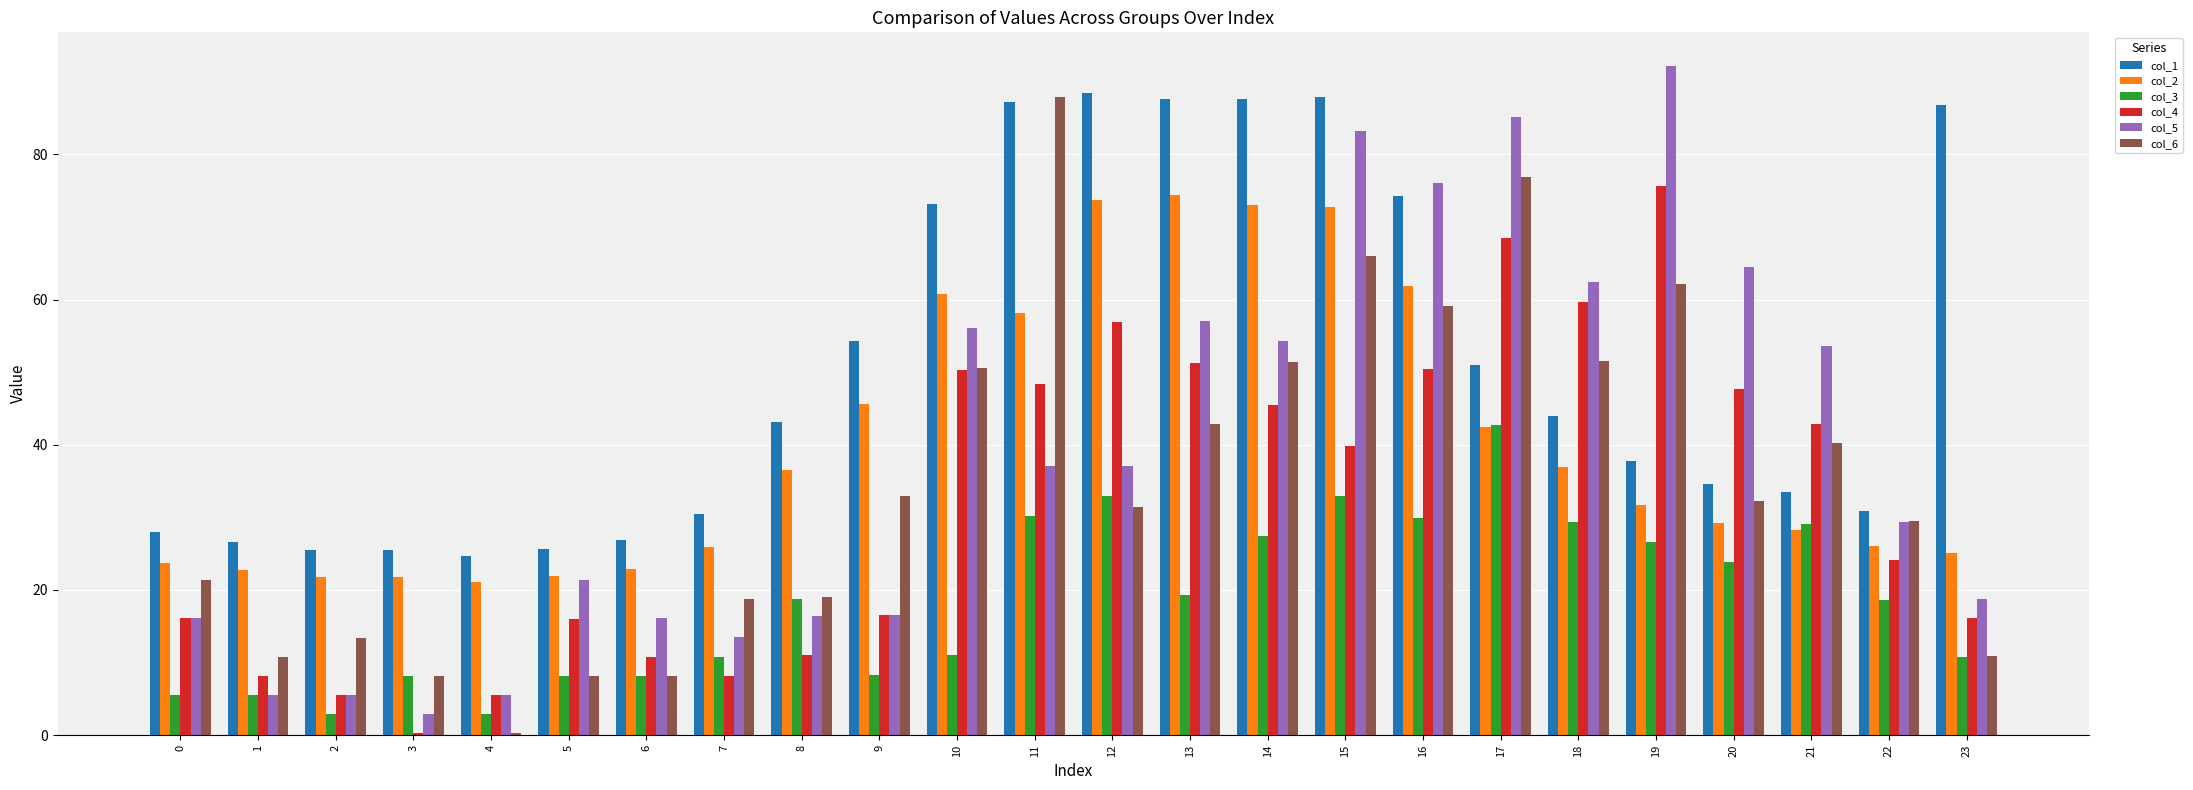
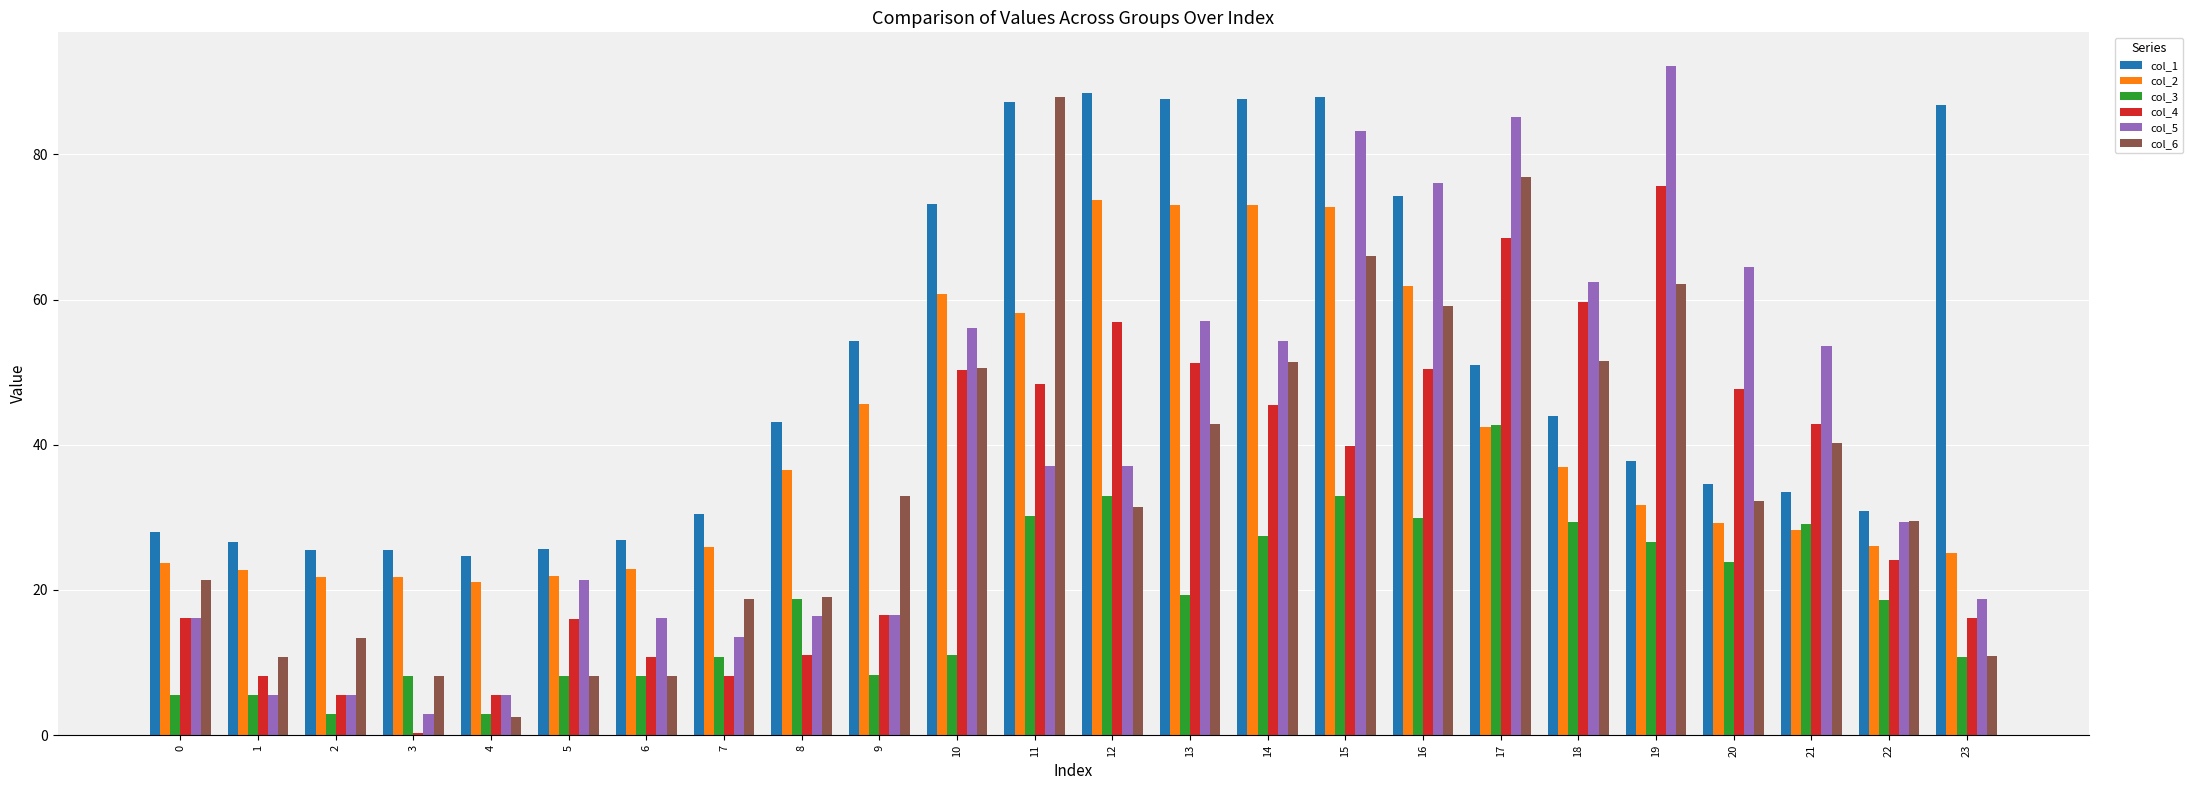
col_6, 4: 0 -> 3
col_2, 13: 74 -> 73
